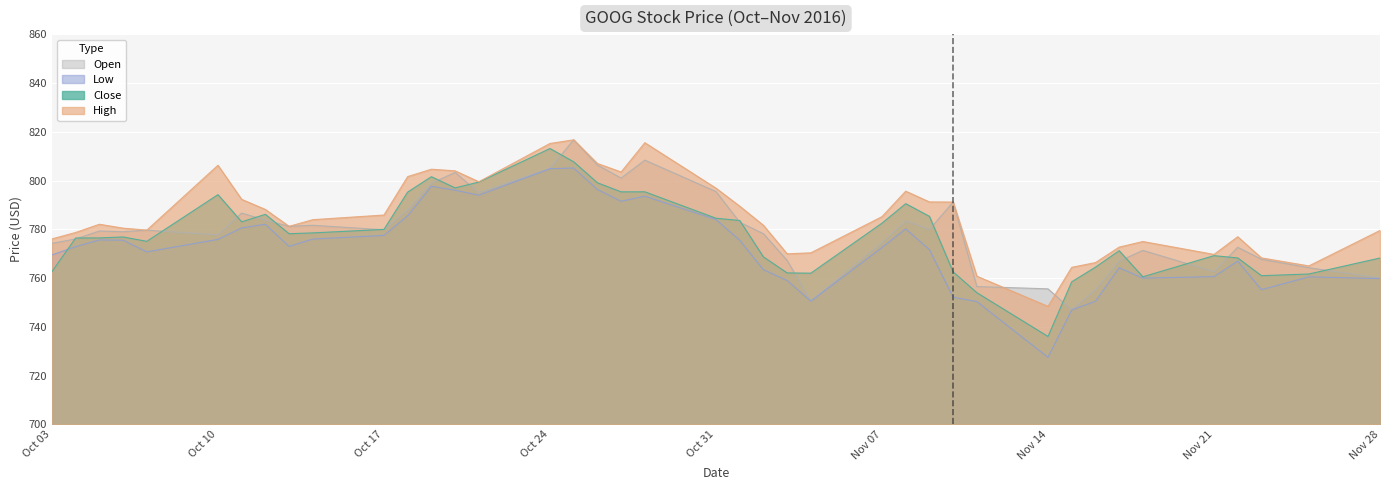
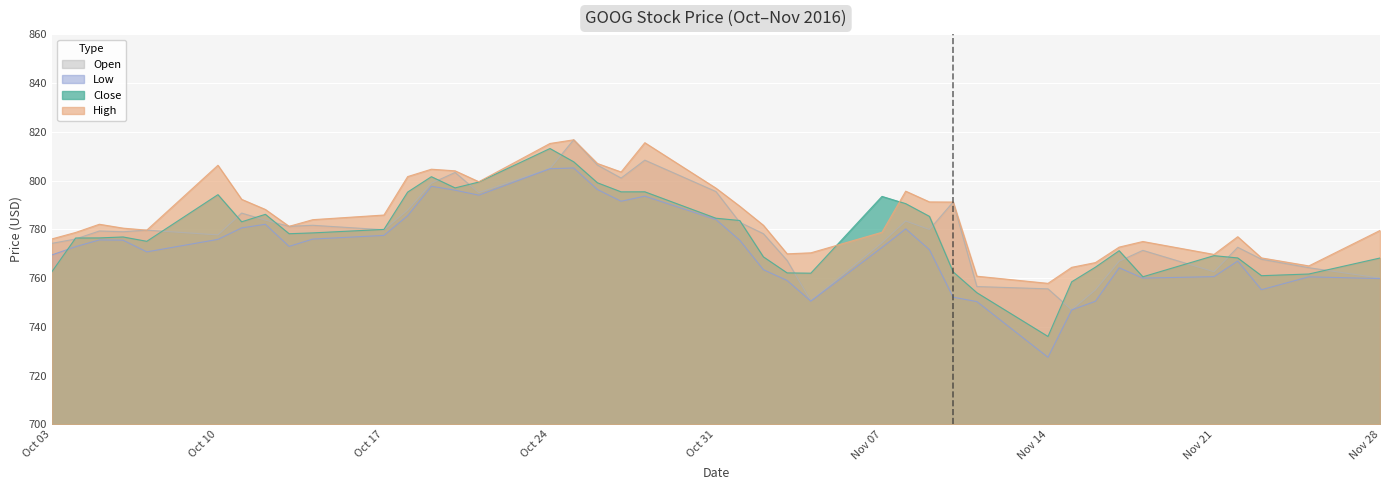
Close, Nov 07: 783 -> 793
High, Nov 07: 785 -> 779
High, Nov 14: 748 -> 758
